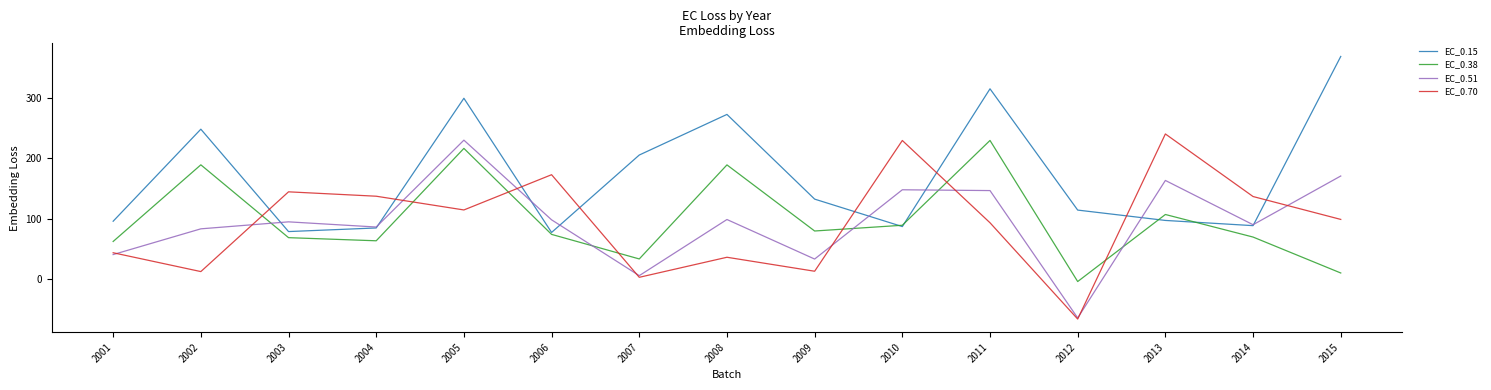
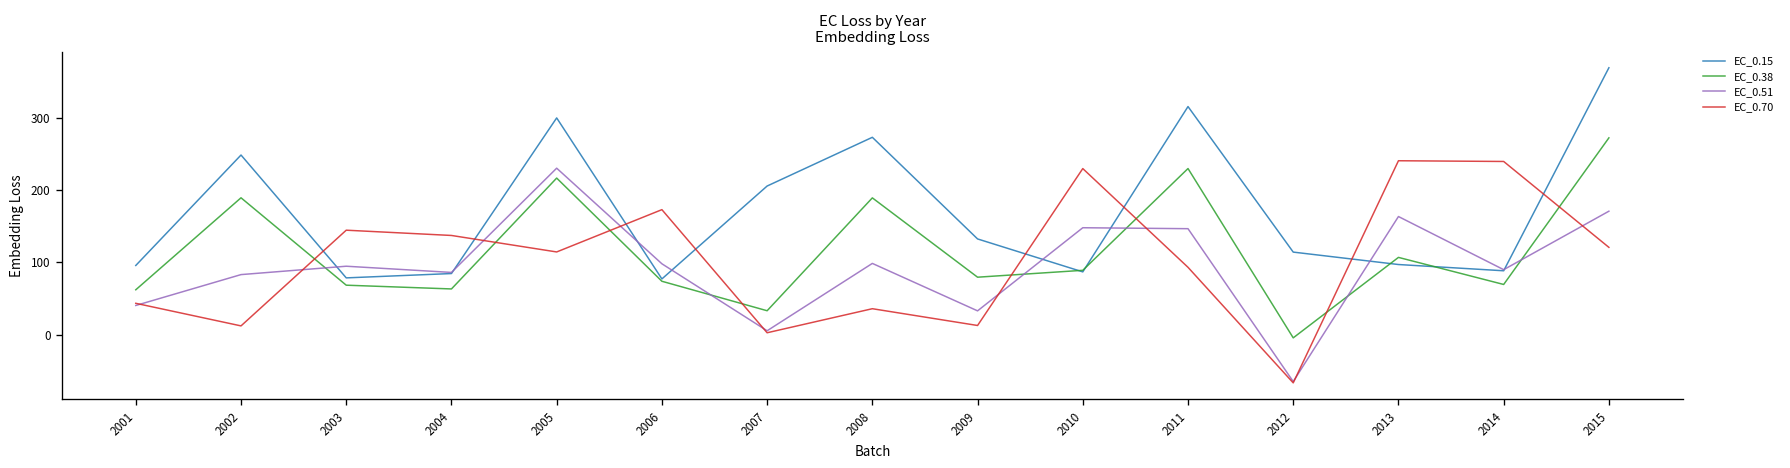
EC_0.70, 2014: 140 -> 240
EC_0.38, 2015: 10 -> 270
EC_0.70, 2015: 100 -> 120
